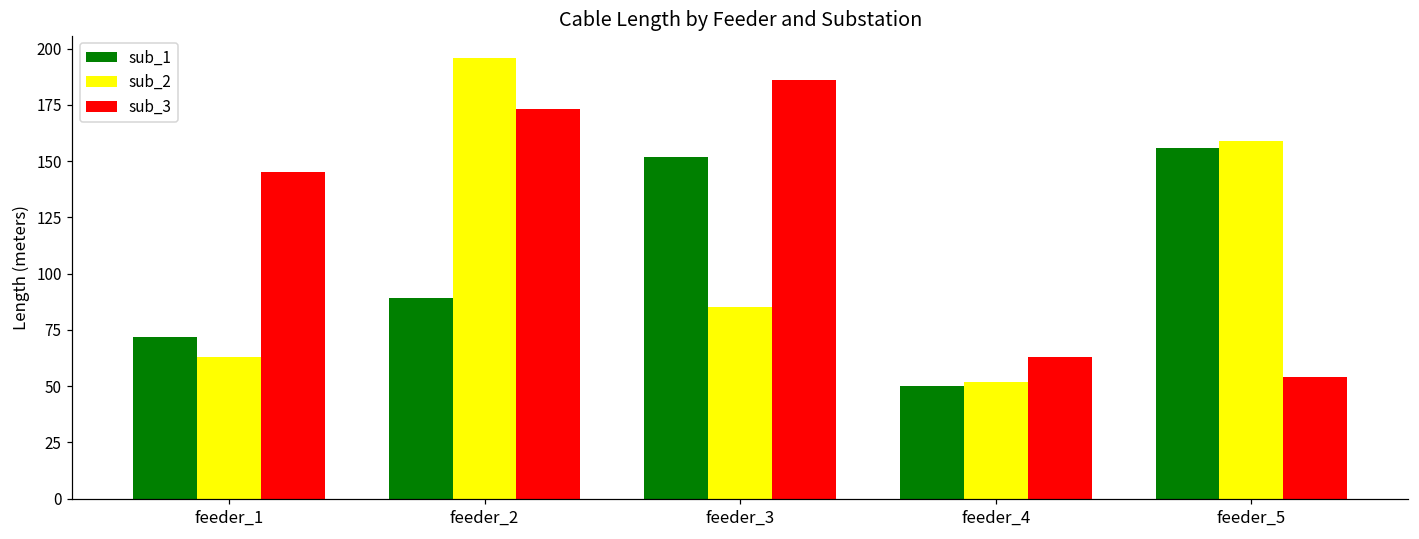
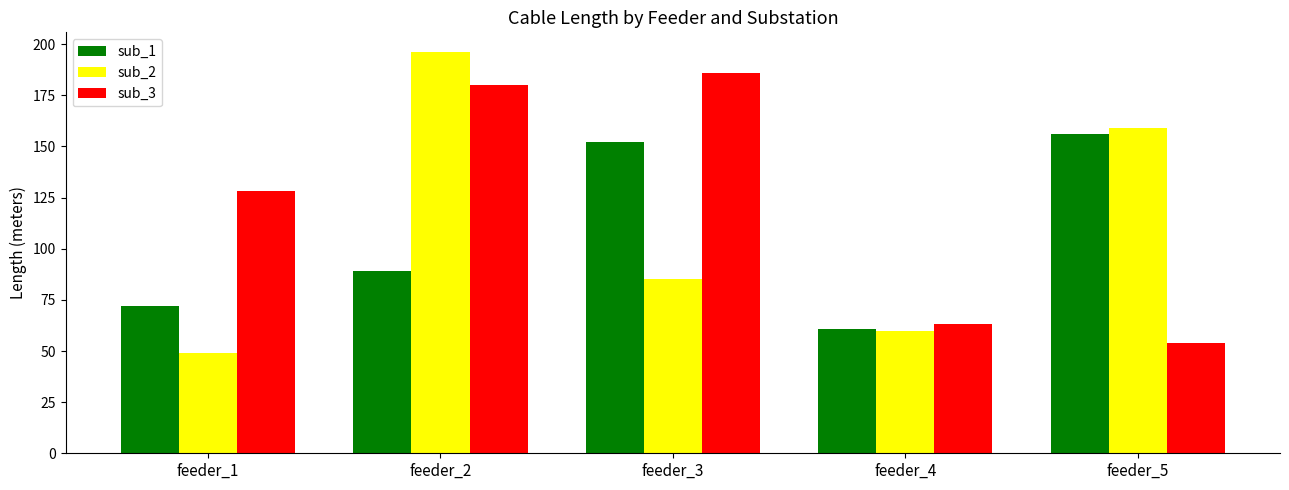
sub_2, feeder_1: 63 -> 49
sub_3, feeder_1: 145 -> 128
sub_3, feeder_2: 173 -> 180
sub_1, feeder_4: 50 -> 61
sub_2, feeder_4: 52 -> 60
